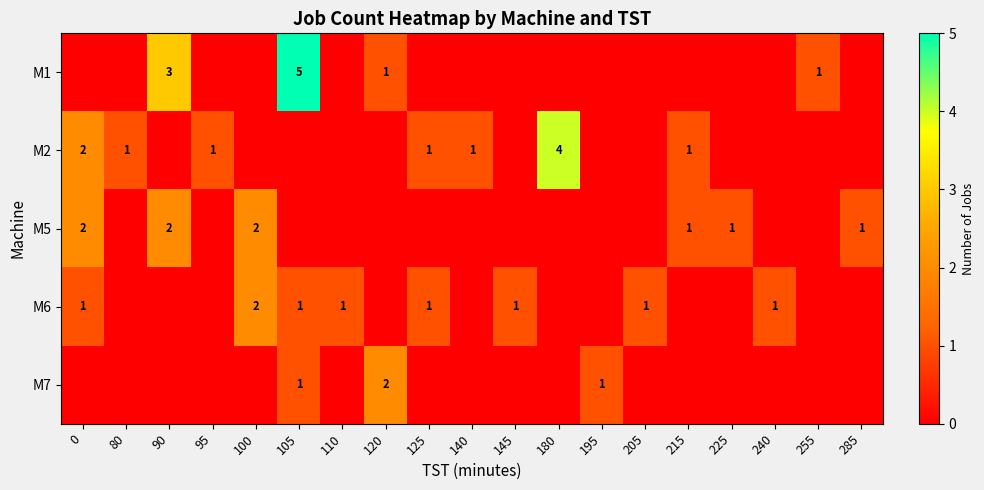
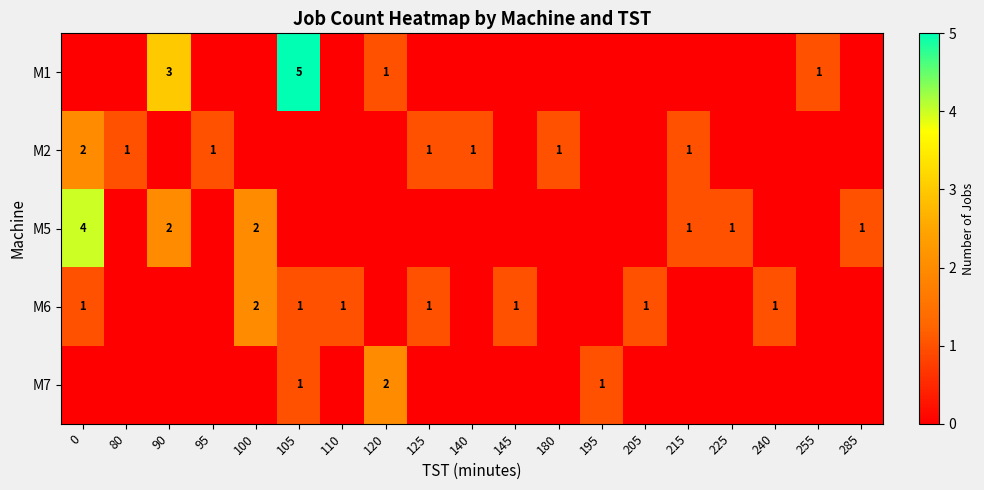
M2, 180: 4 -> 1
M5, 0: 2 -> 4
